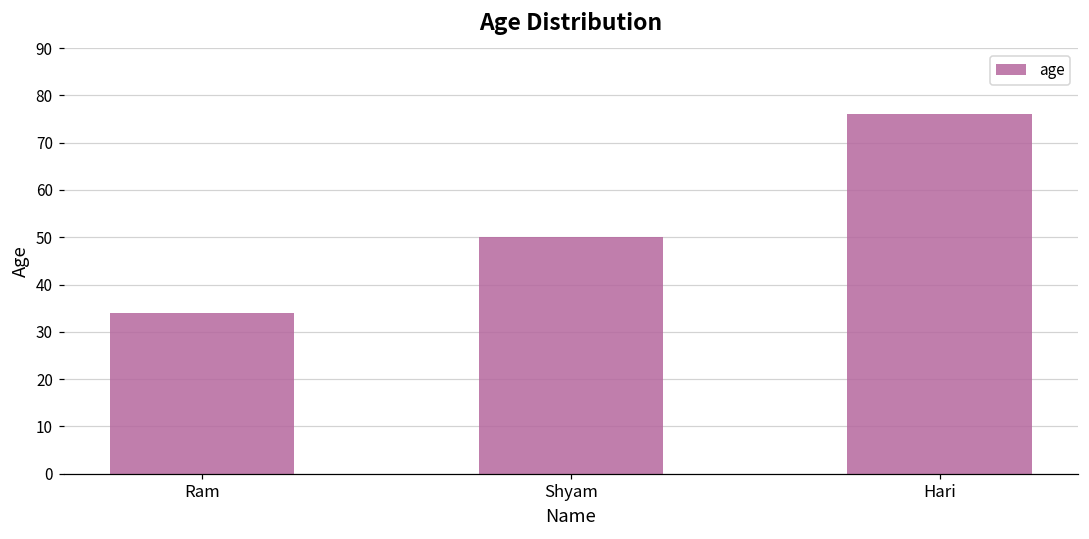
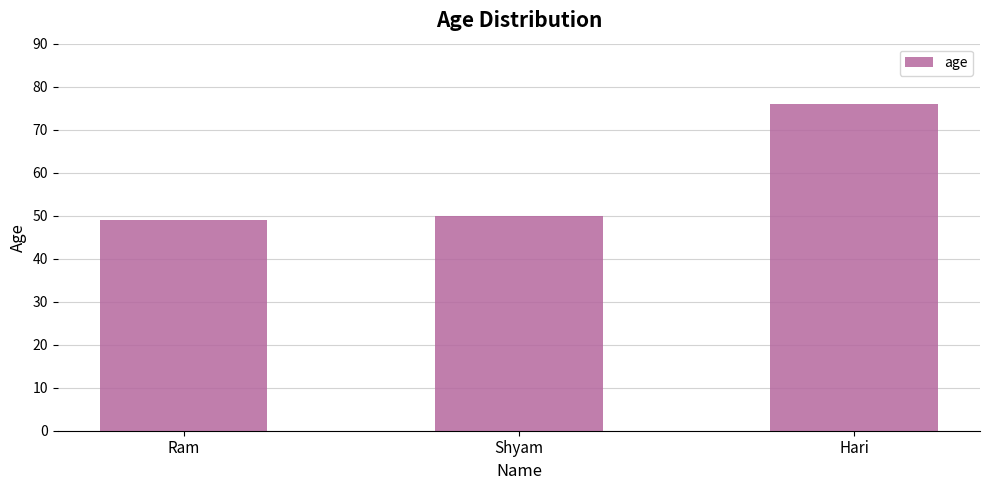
Ram: 34 -> 49
